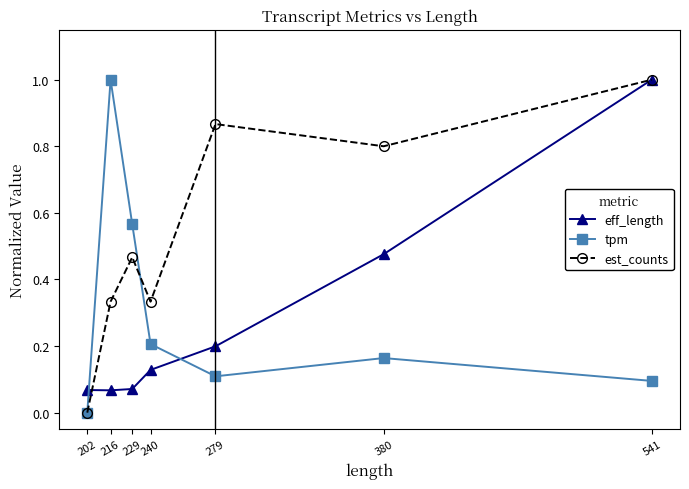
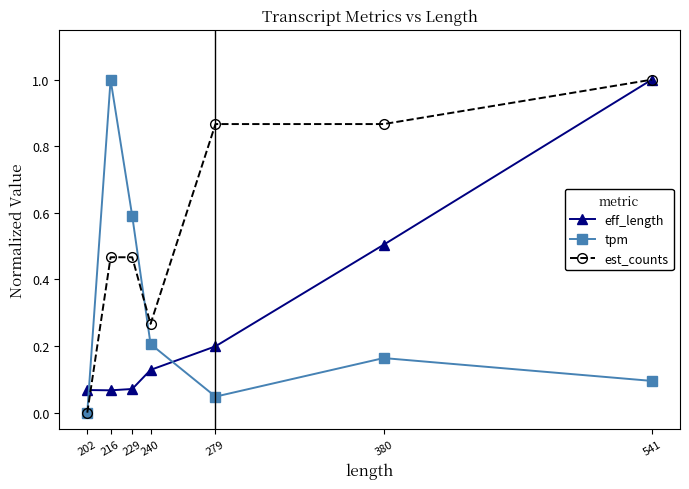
est_counts, 216: 0.33 -> 0.47
tpm, 229: 0.57 -> 0.59
est_counts, 240: 0.33 -> 0.27
tpm, 279: 0.11 -> 0.05
eff_length, 380: 0.48 -> 0.50
est_counts, 380: 0.80 -> 0.87
